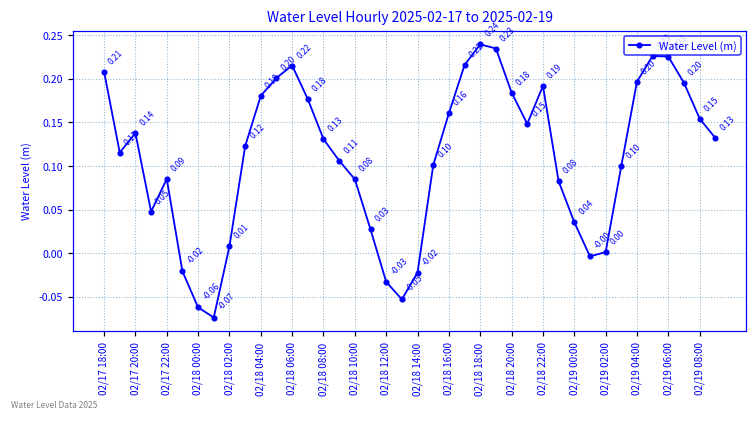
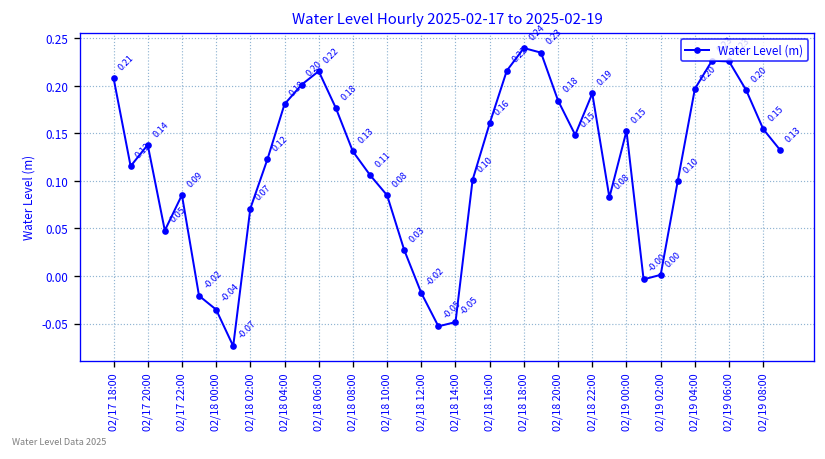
02/18 00:00: -0.06 -> -0.04
02/18 02:00: 0.01 -> 0.07
02/18 12:00: -0.03 -> -0.02
02/18 14:00: -0.02 -> -0.05
02/19 00:00: 0.04 -> 0.15
